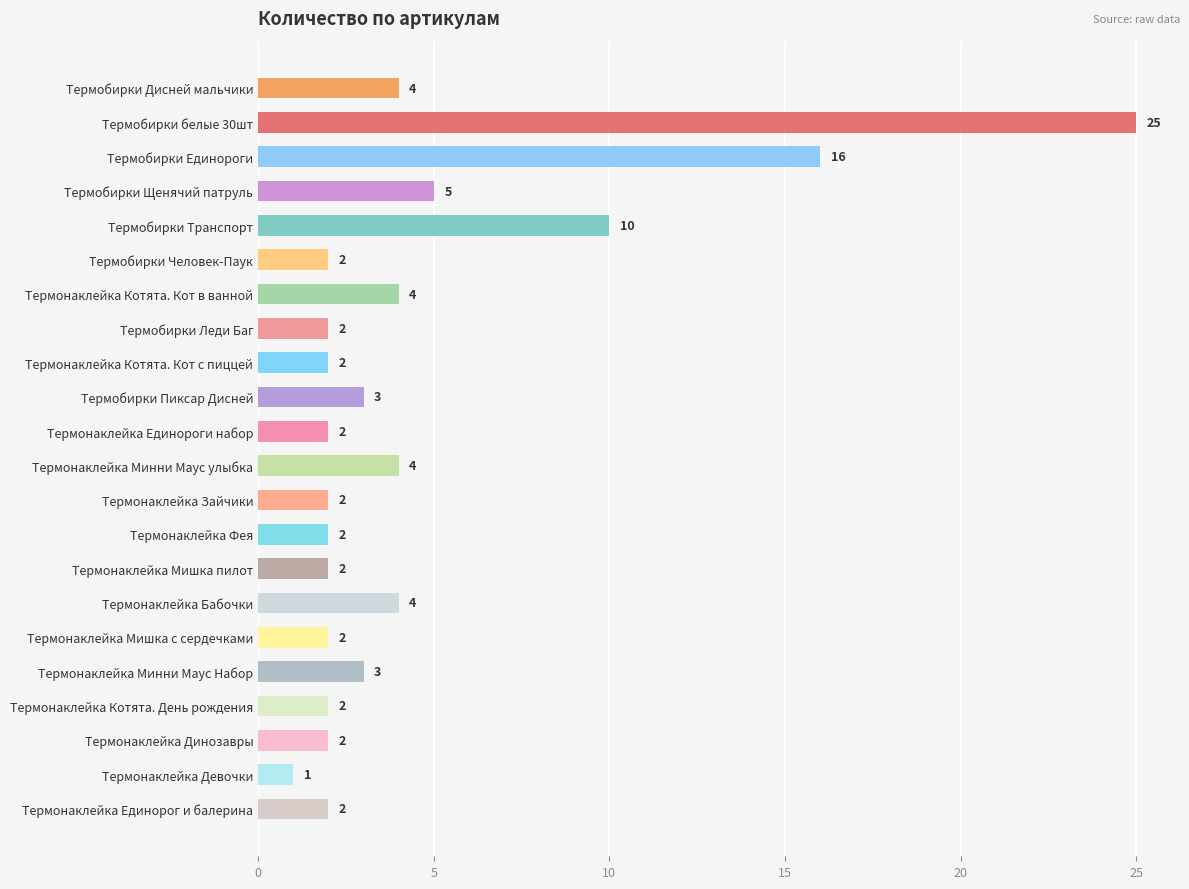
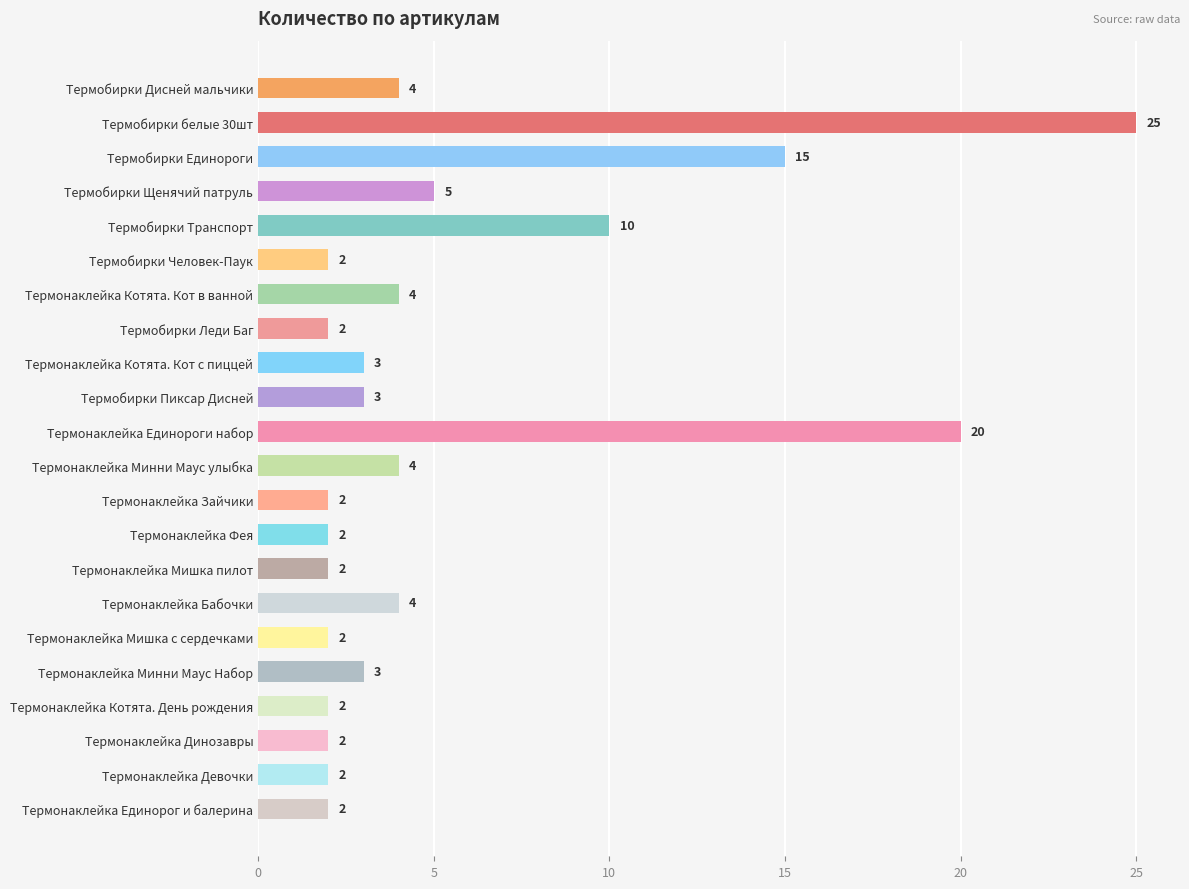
Термобирки Единороги: 16 -> 15
Термонаклейка Котята. Кот с пиццей: 2 -> 3
Термонаклейка Единороги набор: 2 -> 20
Термонаклейка Девочки: 1 -> 2
